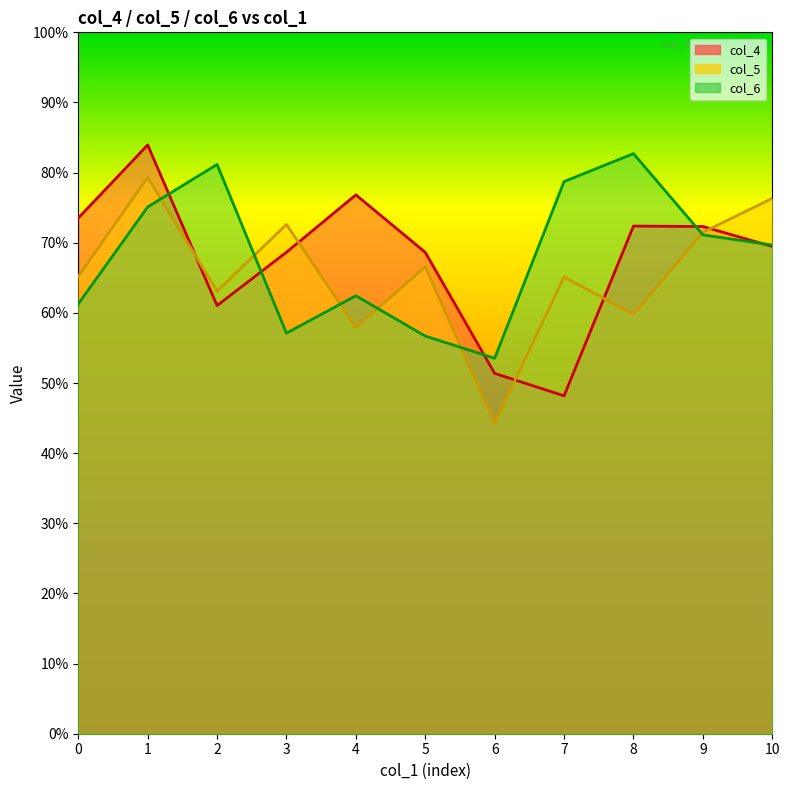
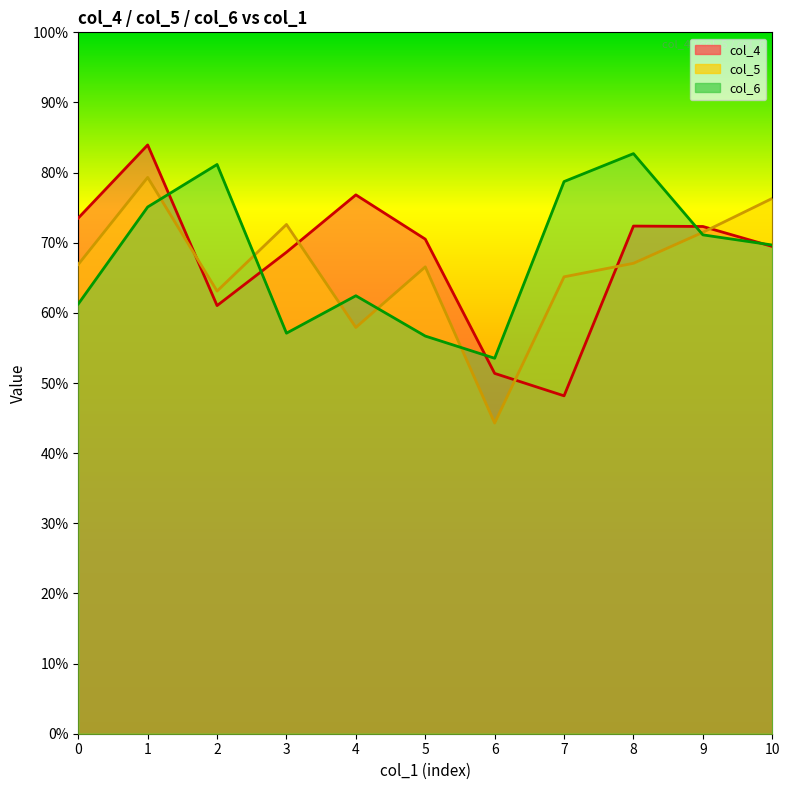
col_5, 0: 65% -> 67%
col_4, 5: 69% -> 71%
col_5, 8: 60% -> 67%
